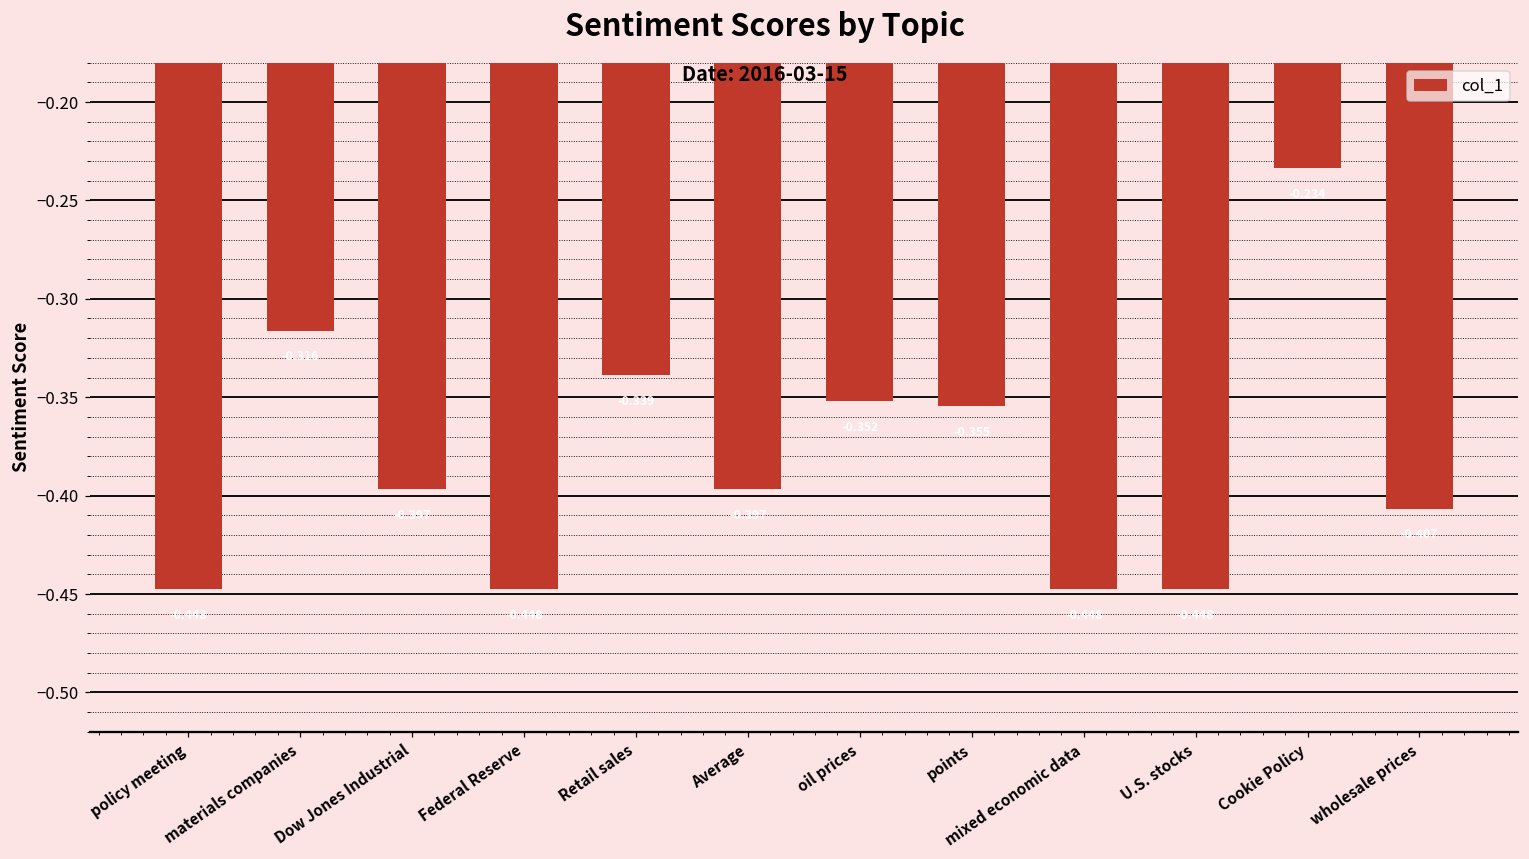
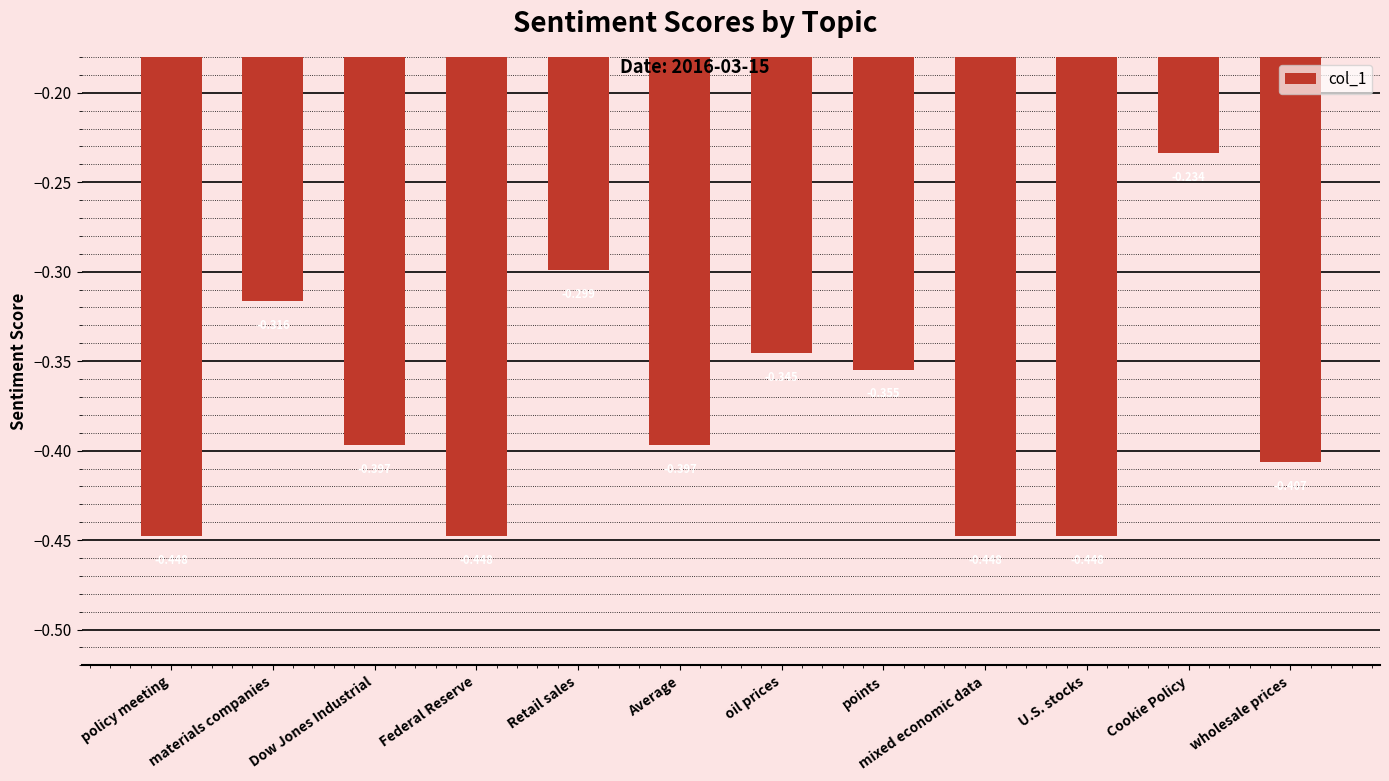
Retail sales: -0.339 -> -0.299
oil prices: -0.352 -> -0.345
